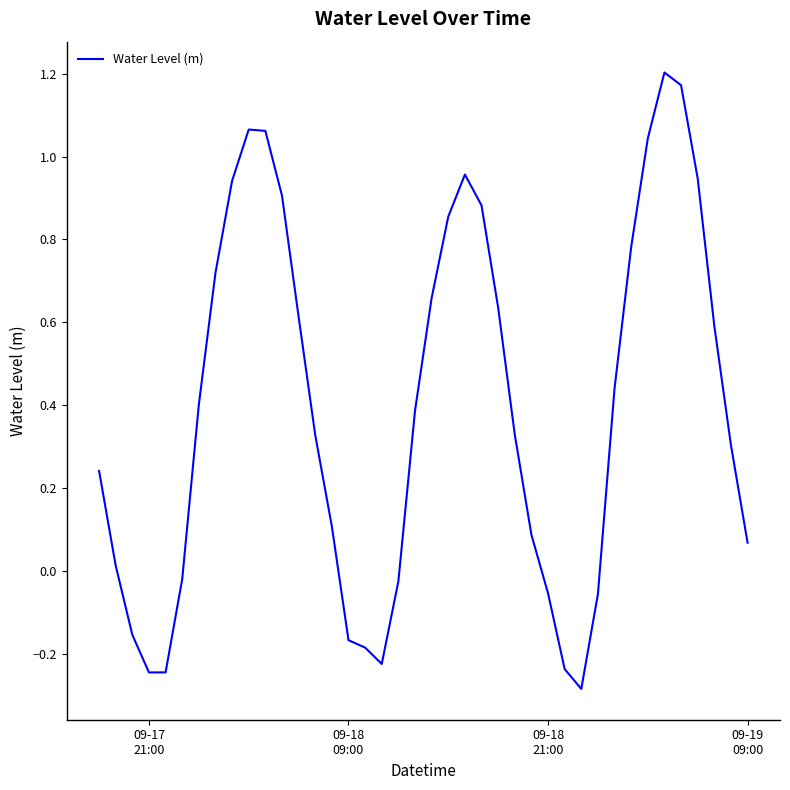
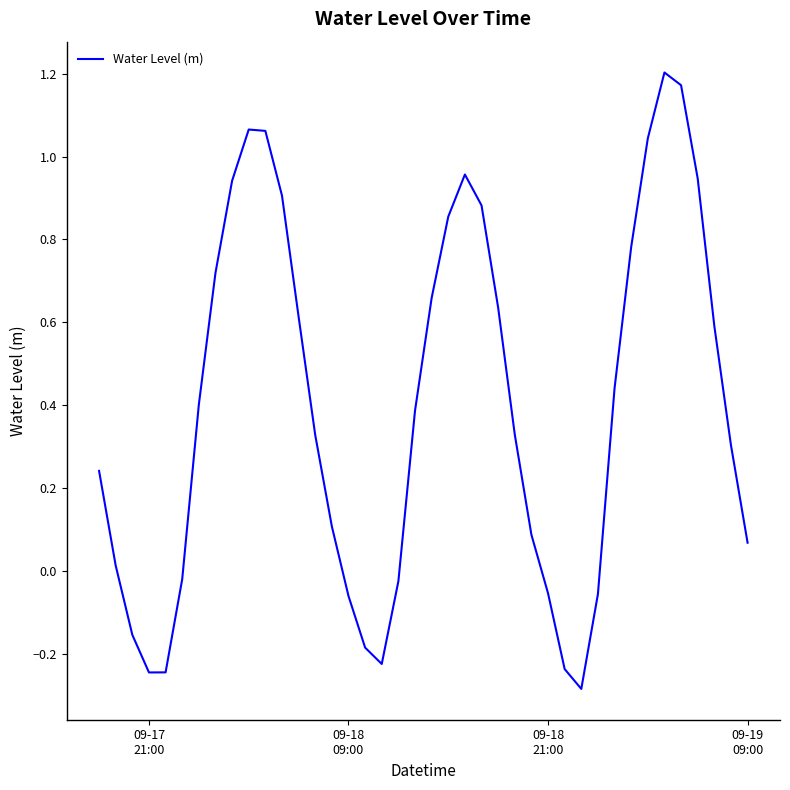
09-18 09:00: -0.17 -> -0.06
